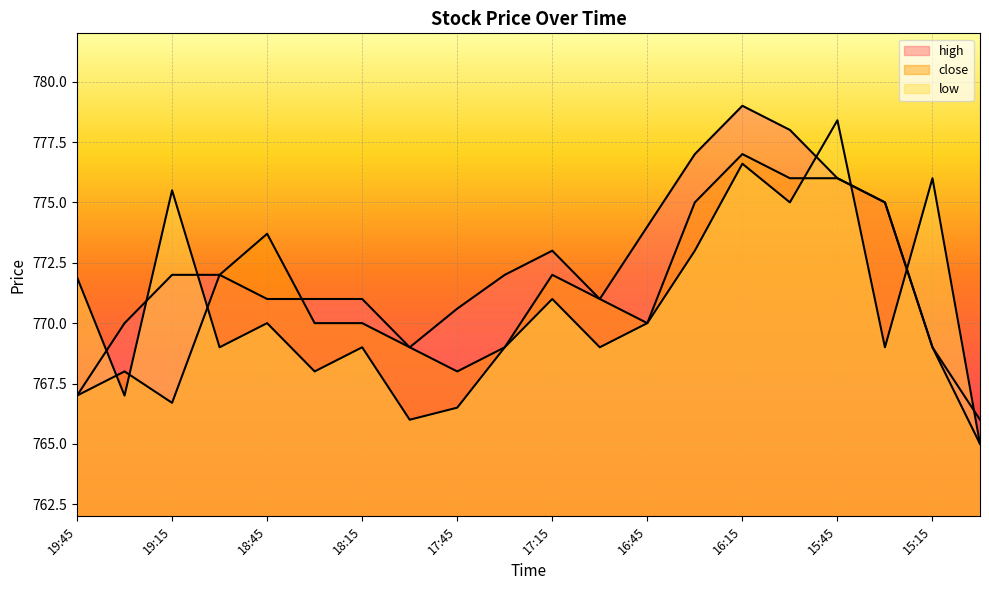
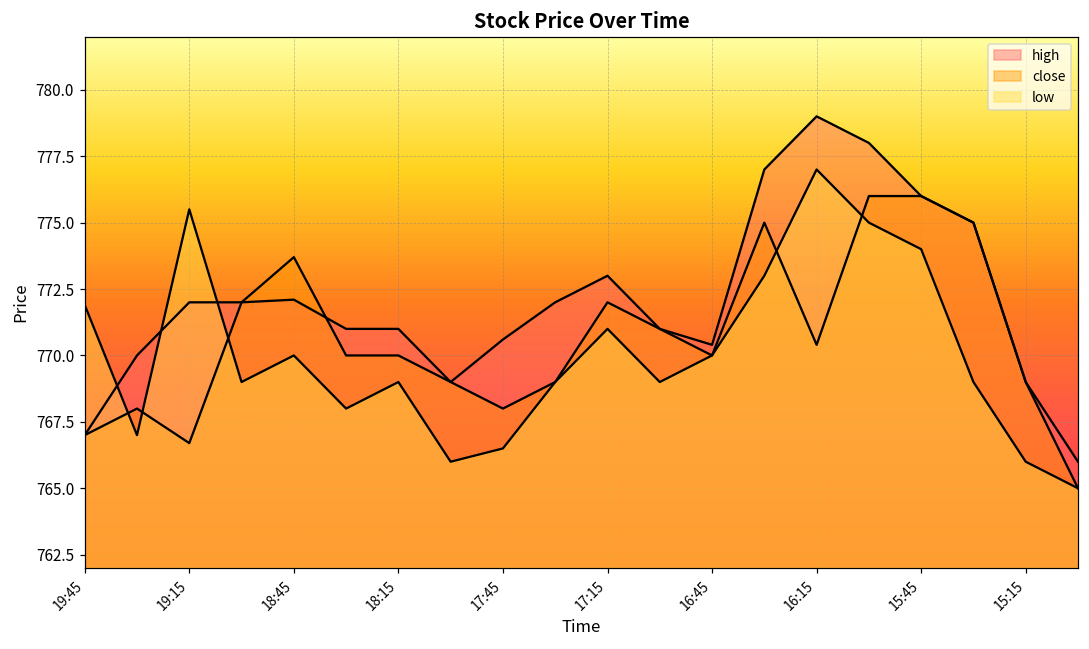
high, 18:45: 771.0 -> 772.1
high, 16:45: 774.0 -> 770.4
close, 16:15: 777.0 -> 770.4
low, 16:15: 776.6 -> 777.0
low, 15:45: 778.4 -> 774.0
low, 15:15: 776 -> 766
